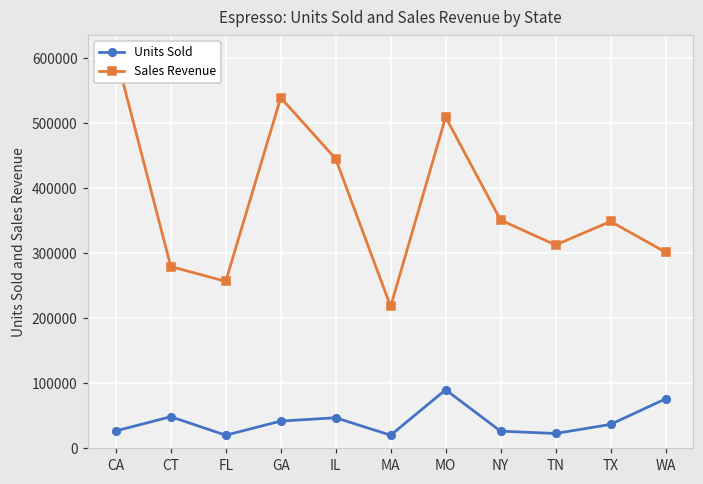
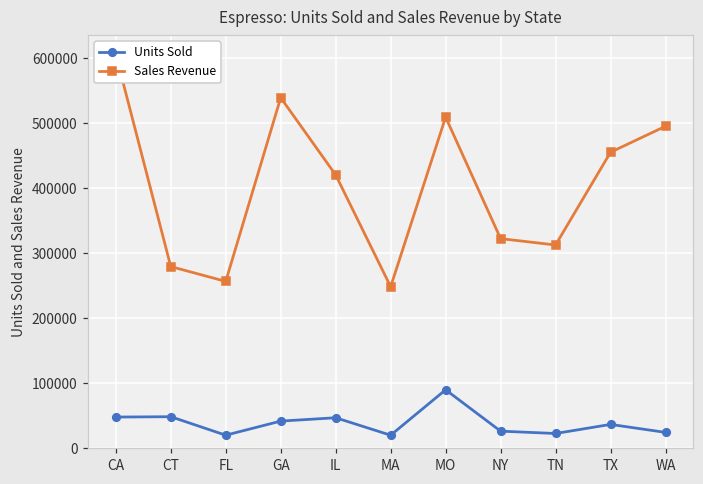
Units Sold, CA: 30000 -> 50000
Sales Revenue, IL: 450000 -> 420000
Sales Revenue, MA: 220000 -> 250000
Sales Revenue, NY: 350000 -> 320000
Sales Revenue, TX: 350000 -> 460000
Units Sold, WA: 80000 -> 20000
Sales Revenue, WA: 300000 -> 500000
